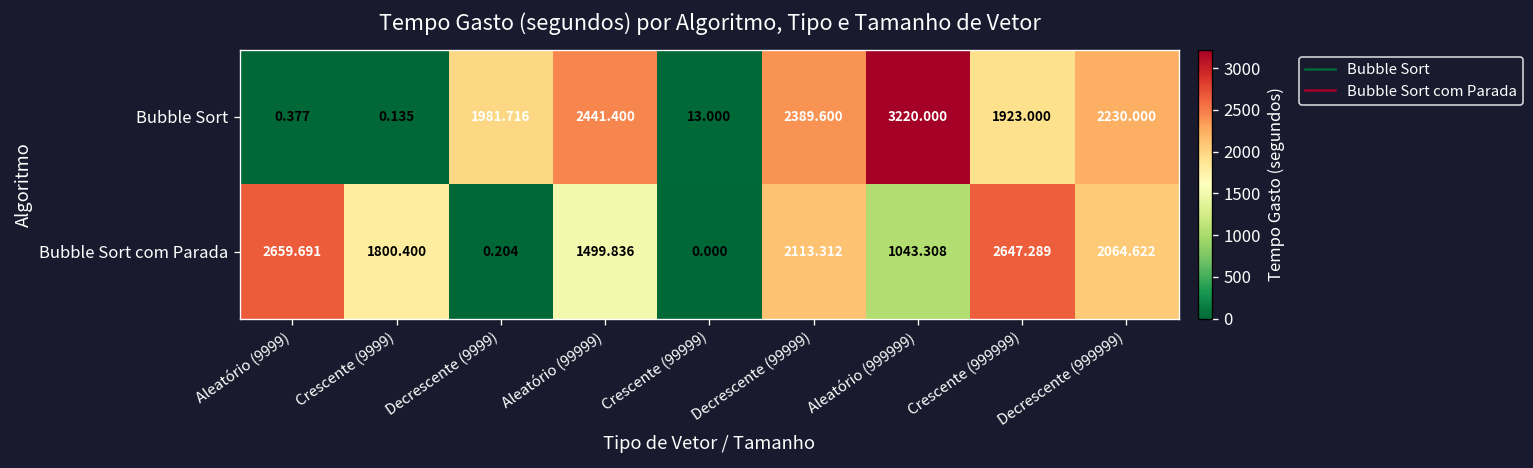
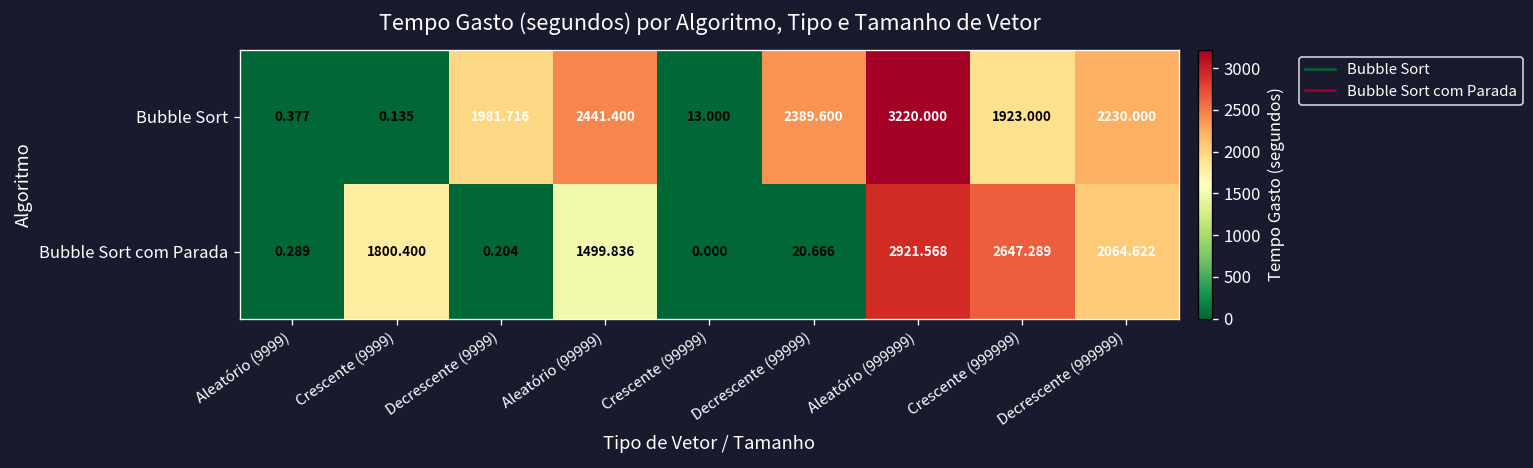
Bubble Sort com Parada, Aleatório (9999): 2659.691 -> 0.289
Bubble Sort com Parada, Decrescente (99999): 2113.312 -> 20.666
Bubble Sort com Parada, Aleatório (999999): 1043.308 -> 2921.568
